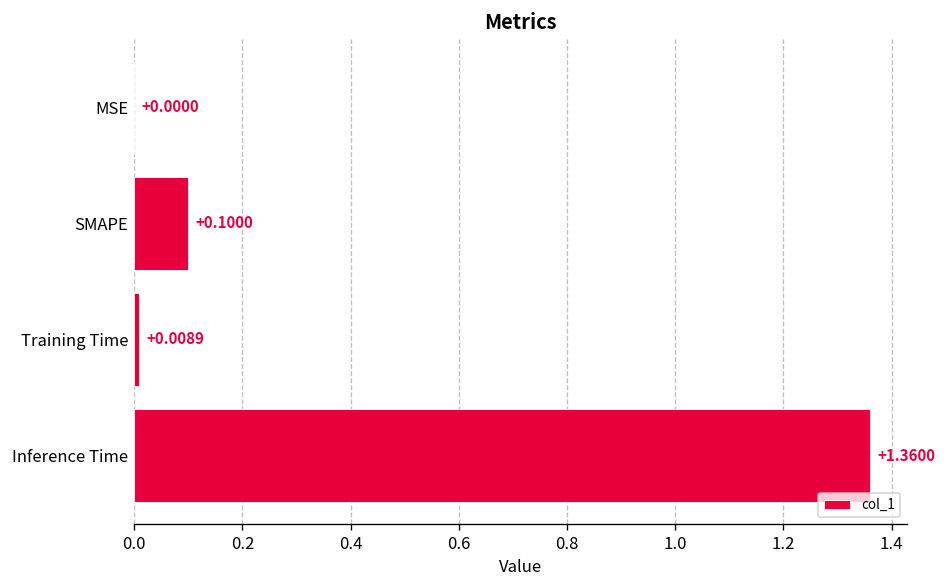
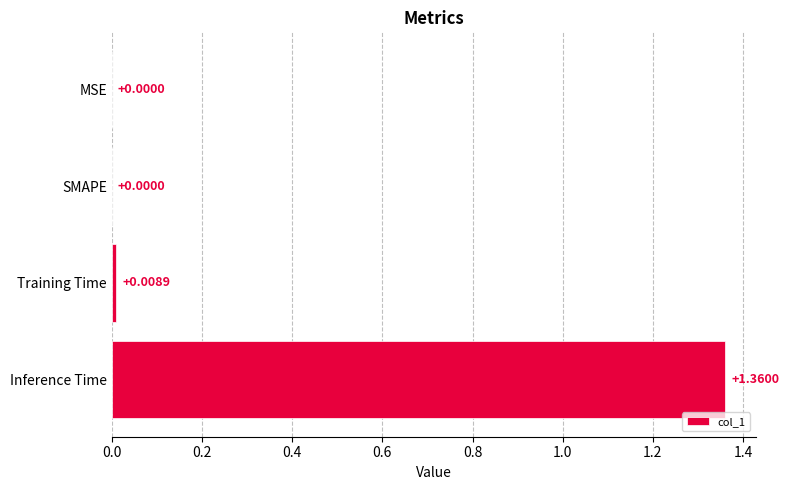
SMAPE: +0.1000 -> +0.0000
